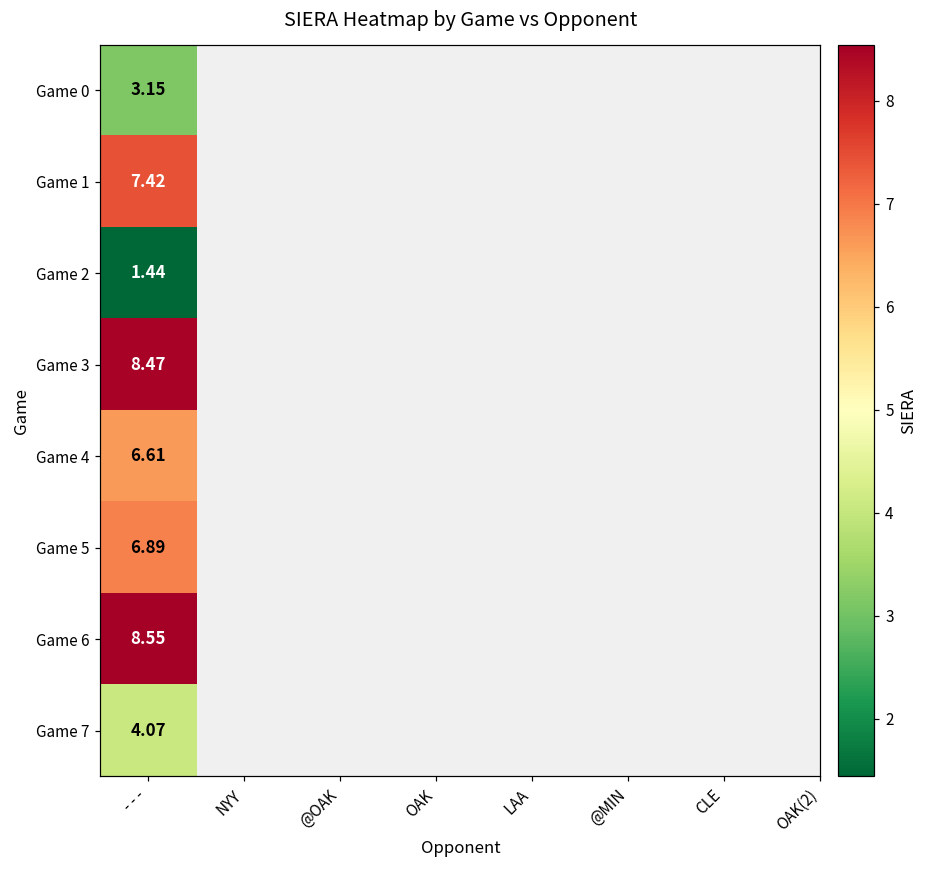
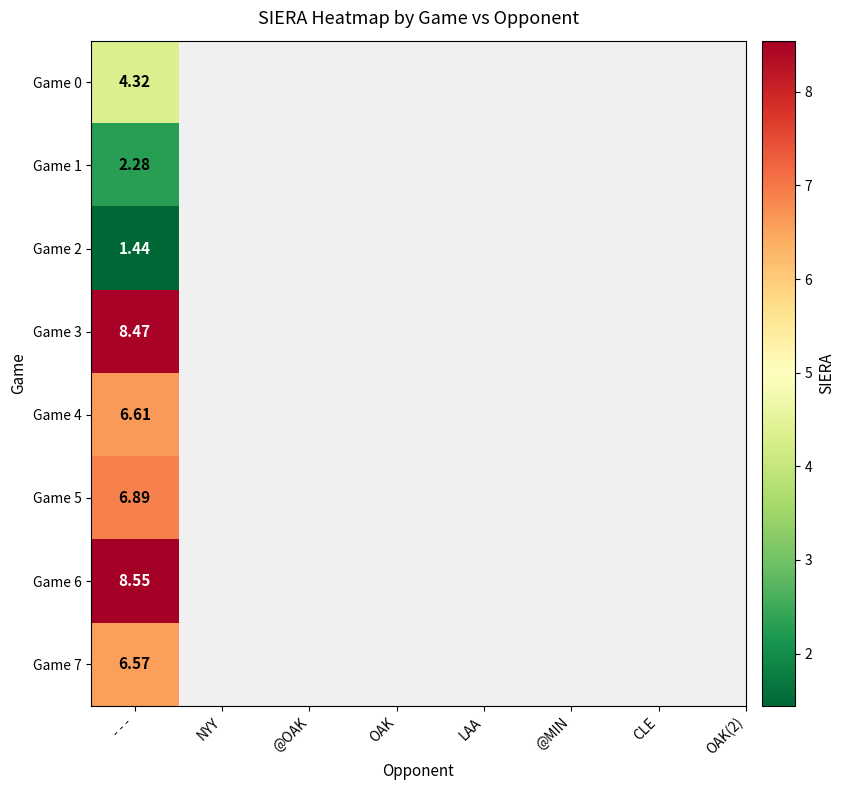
Game 0, - - -: 3.15 -> 4.32
Game 1, - - -: 7.42 -> 2.28
Game 7, - - -: 4.07 -> 6.57
